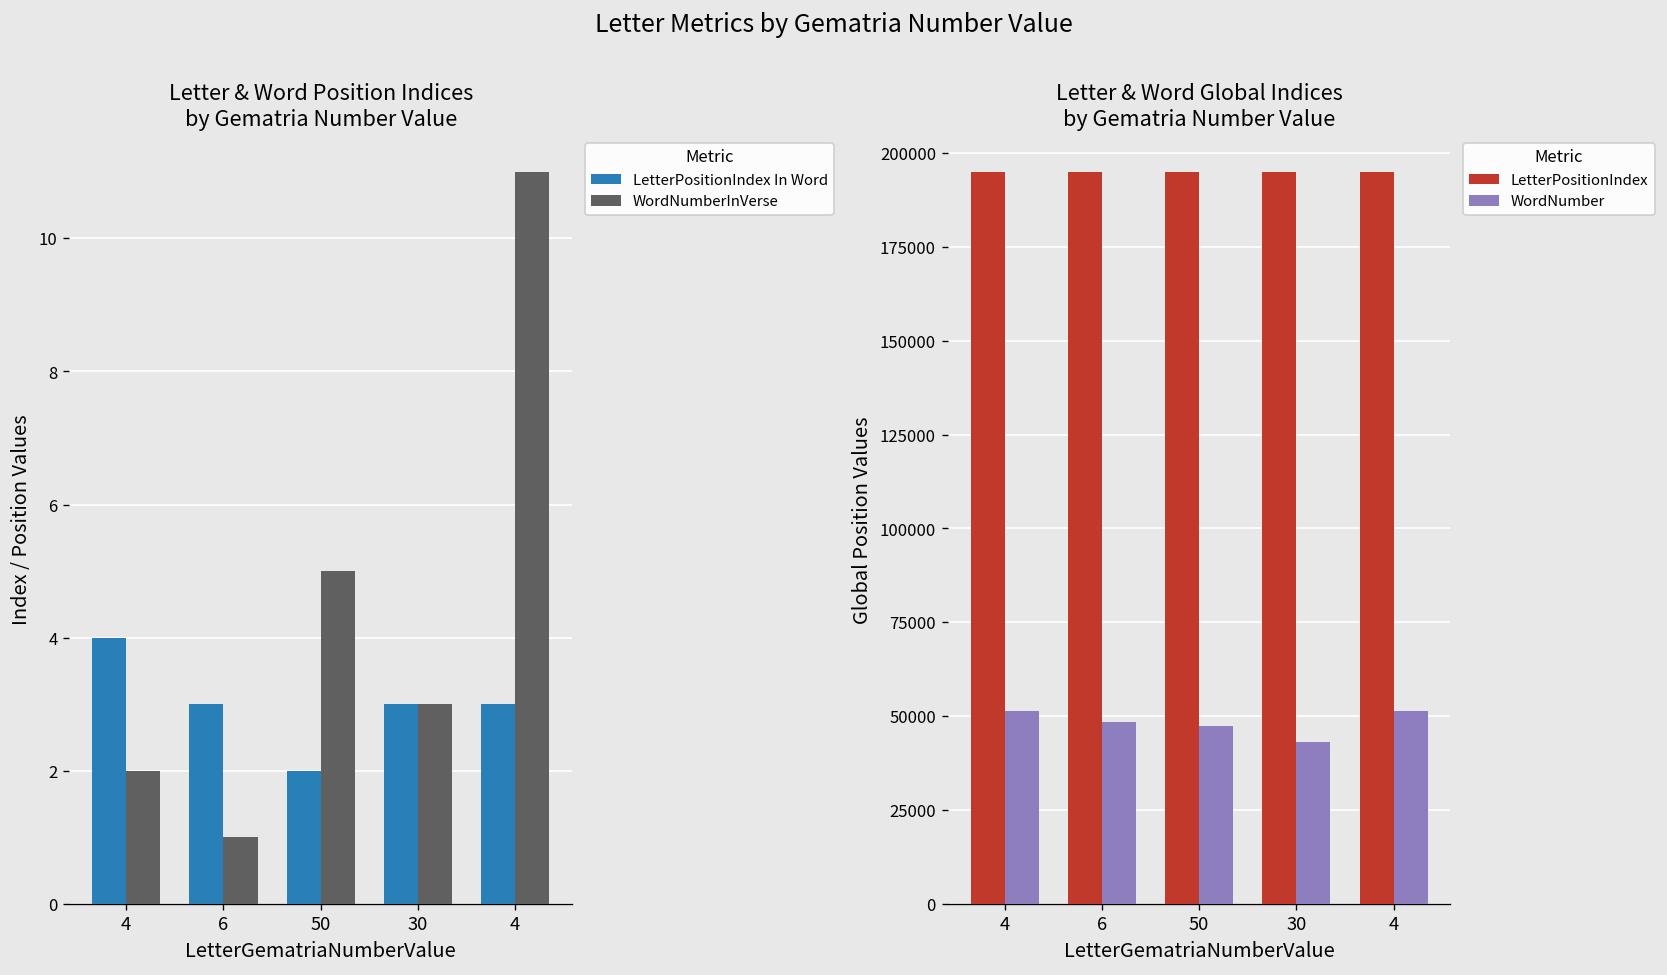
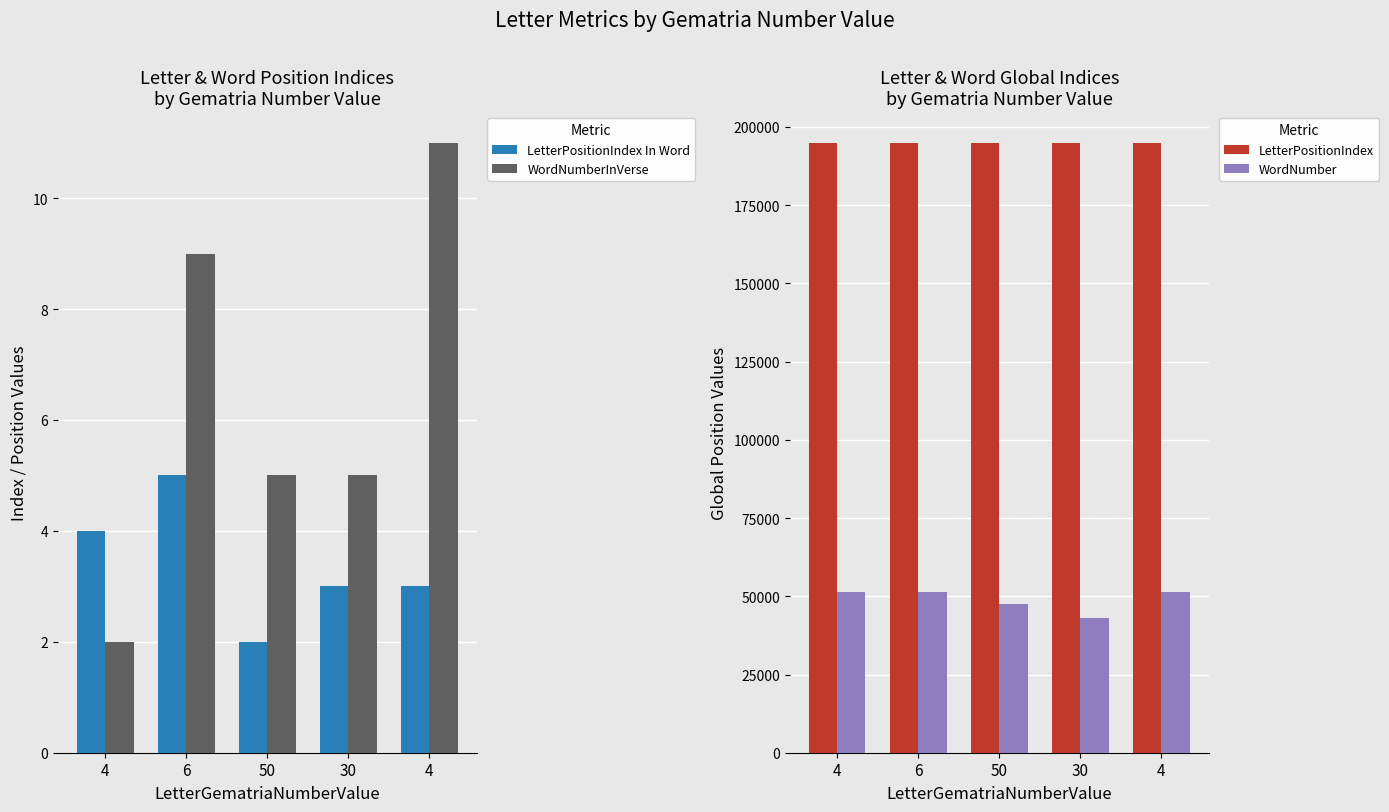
Letter & Word Position Indices by Gematria Number Value, LetterPositionIndex In Word, 6: 3 -> 5
Letter & Word Position Indices by Gematria Number Value, WordNumberInVerse, 6: 1 -> 9
Letter & Word Position Indices by Gematria Number Value, WordNumberInVerse, 30: 3 -> 5
Letter & Word Global Indices by Gematria Number Value, WordNumber, 6: 49000 -> 51000
